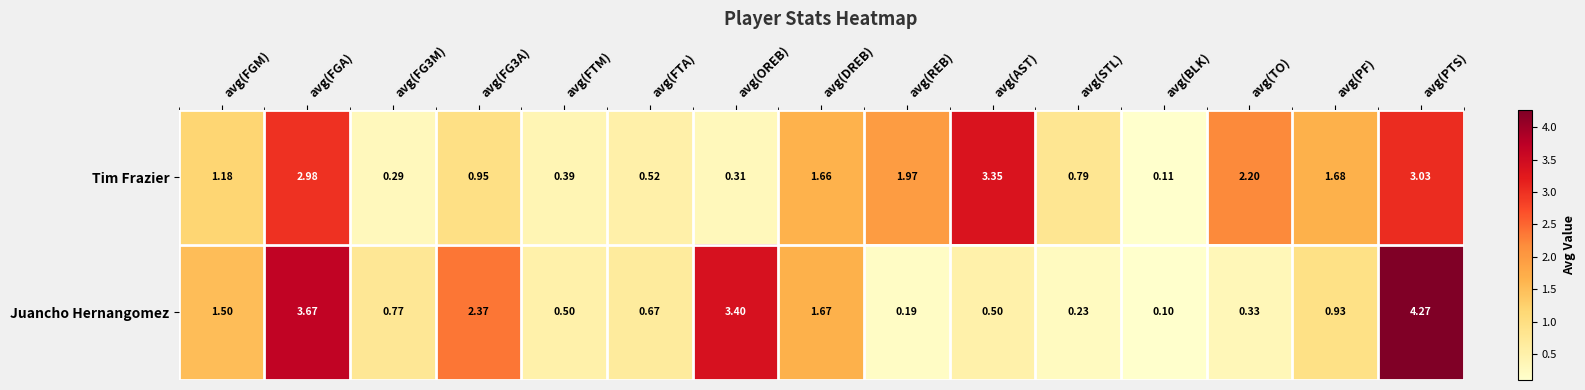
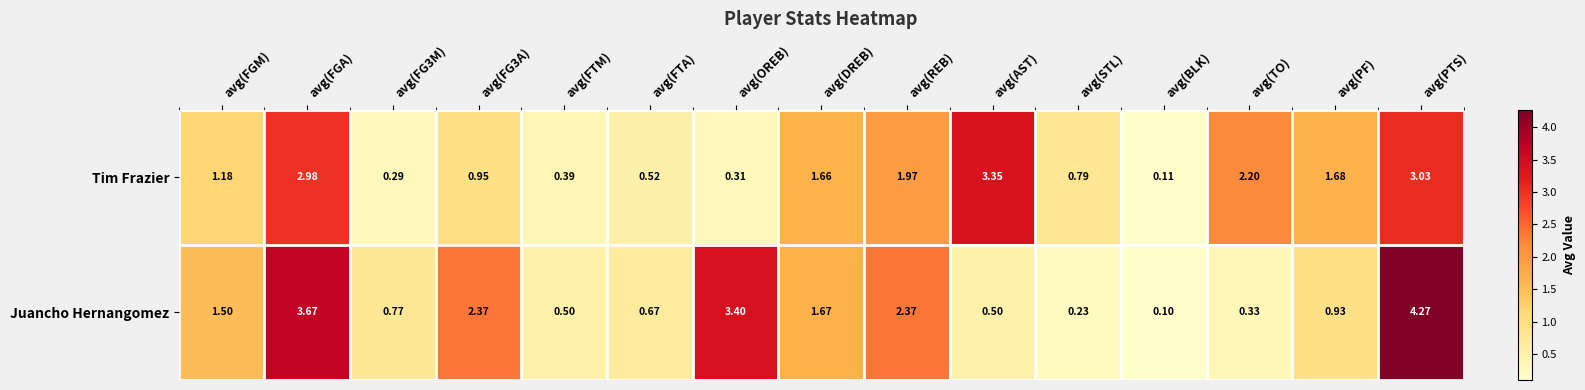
Juancho Hernangomez, avg(REB): 0.19 -> 2.37
